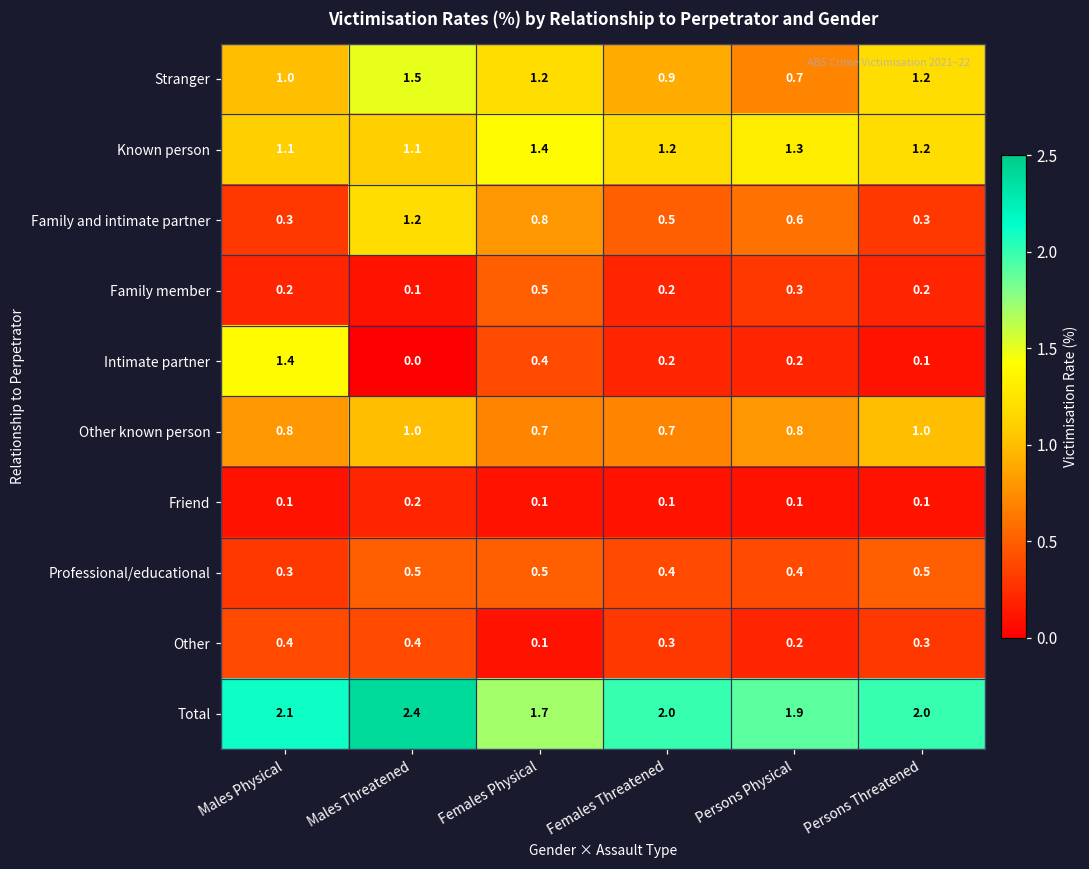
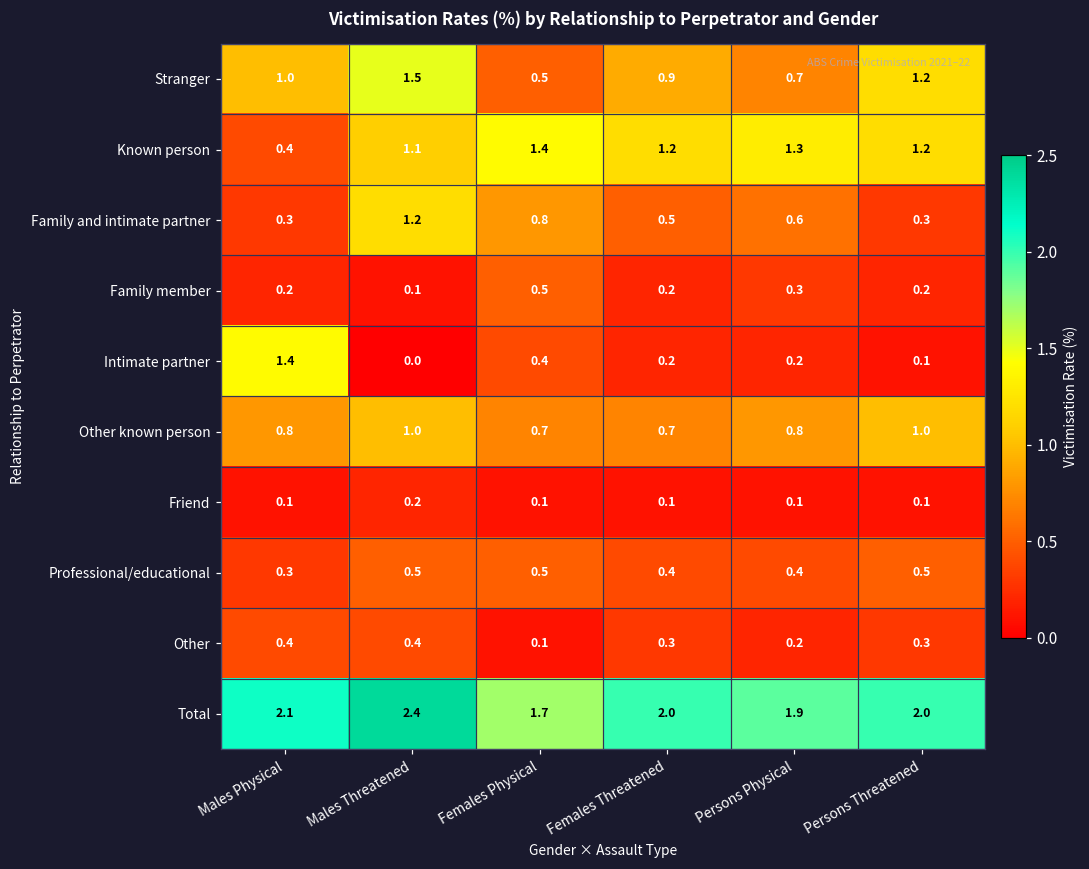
Stranger, Females Physical: 1.2 -> 0.5
Known person, Males Physical: 1.1 -> 0.4
